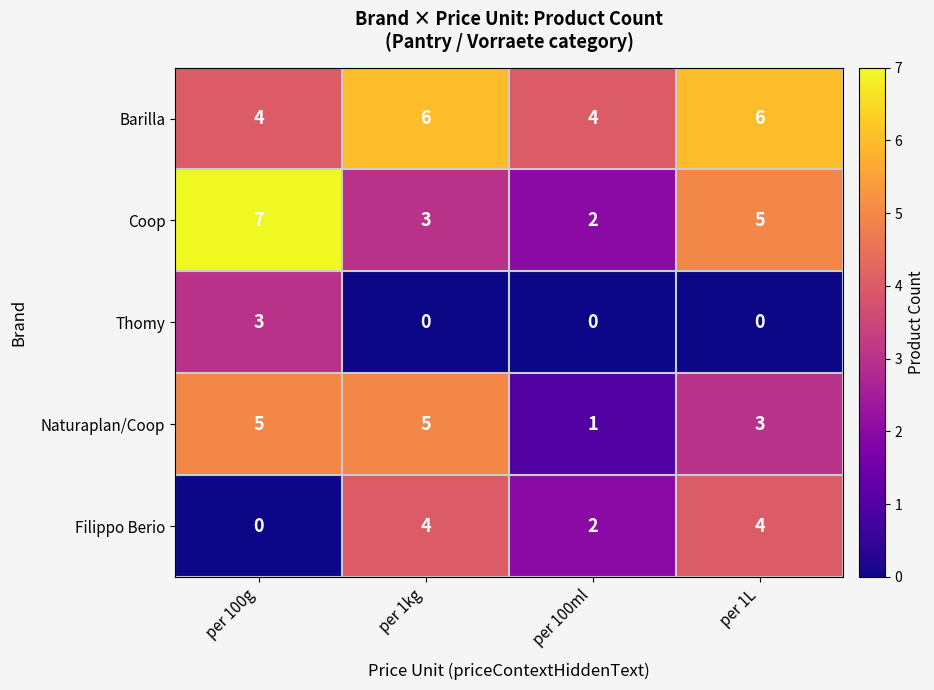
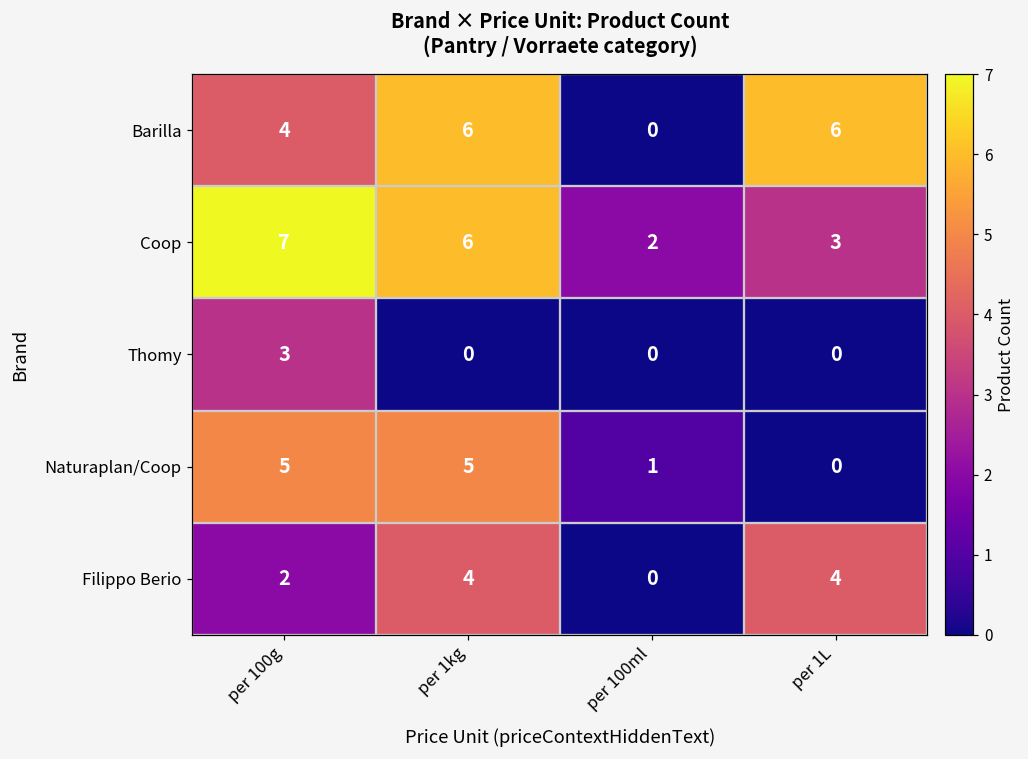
Barilla, per 100ml: 4 -> 0
Coop, per 1kg: 3 -> 6
Coop, per 1L: 5 -> 3
Naturaplan/Coop, per 1L: 3 -> 0
Filippo Berio, per 100g: 0 -> 2
Filippo Berio, per 100ml: 2 -> 0
